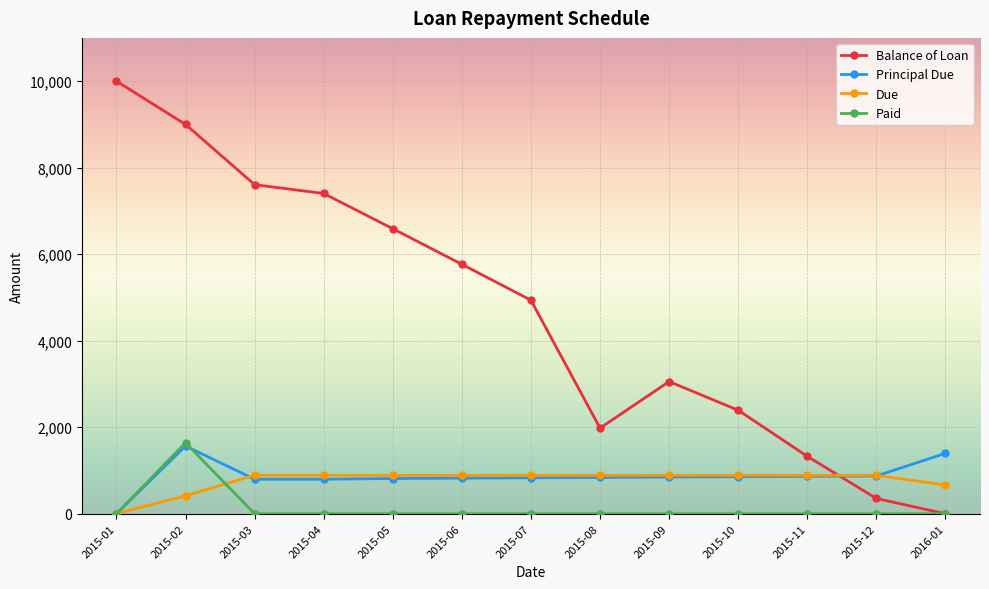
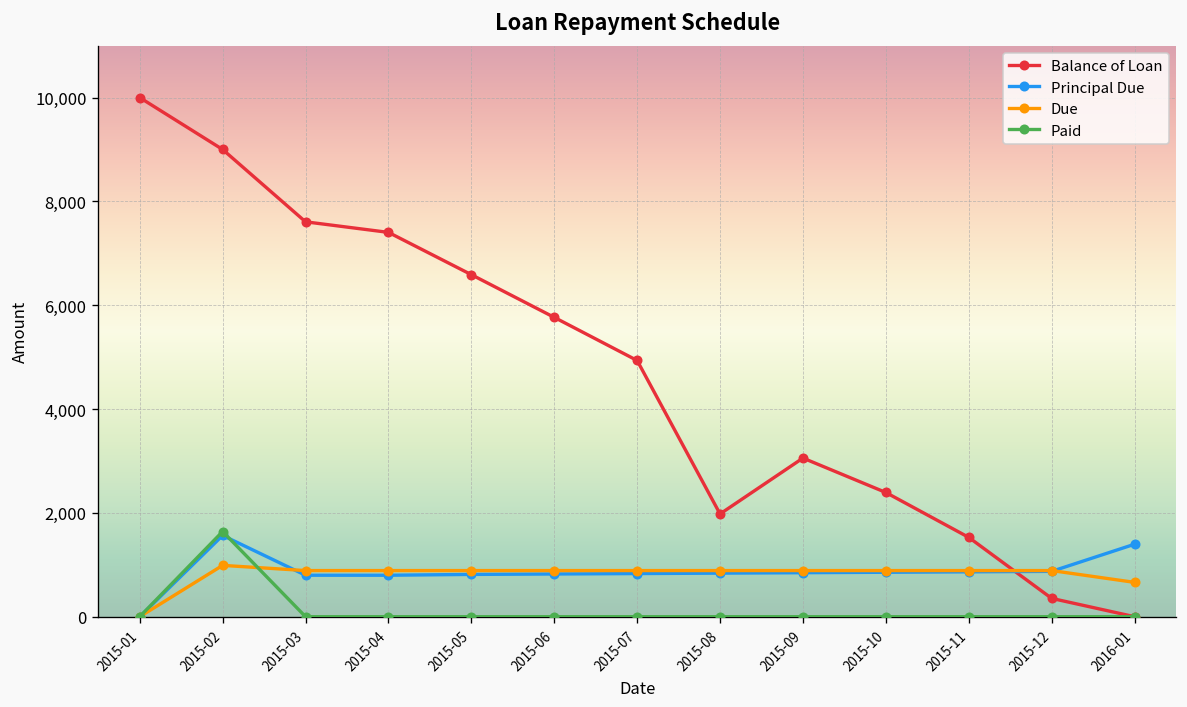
Due, 2015-02: 400 -> 1,000
Balance of Loan, 2015-11: 1,300 -> 1,500
